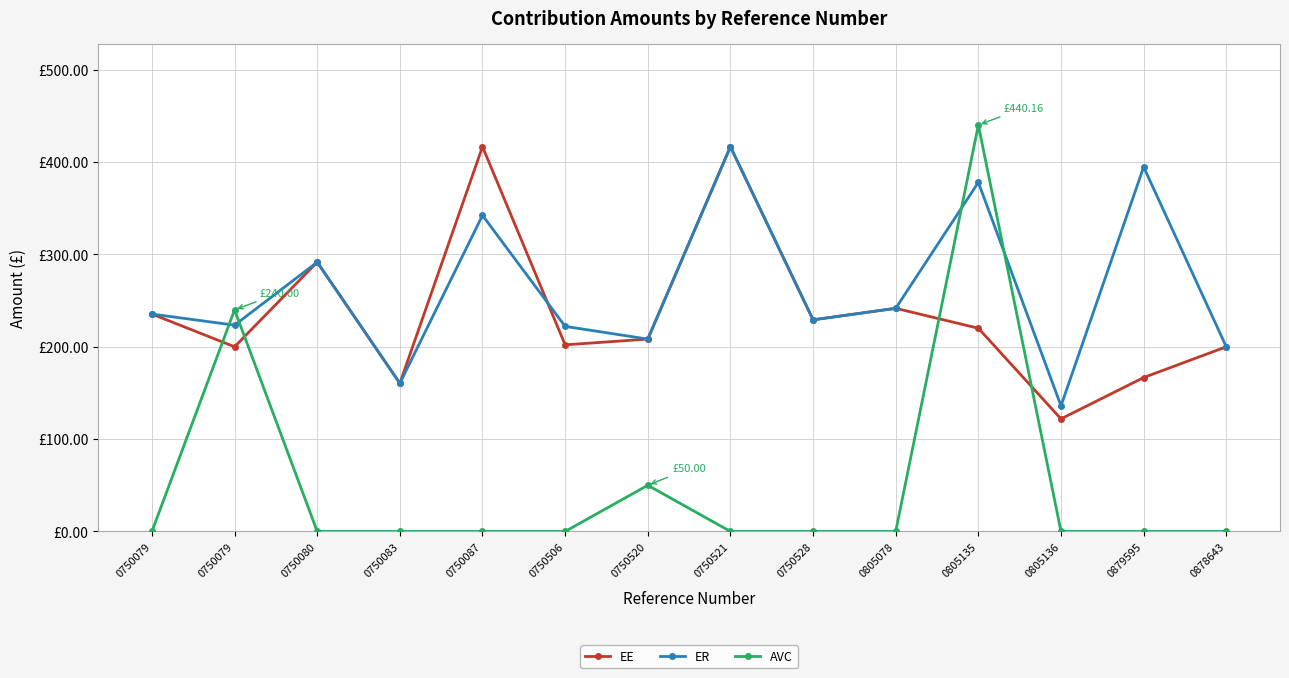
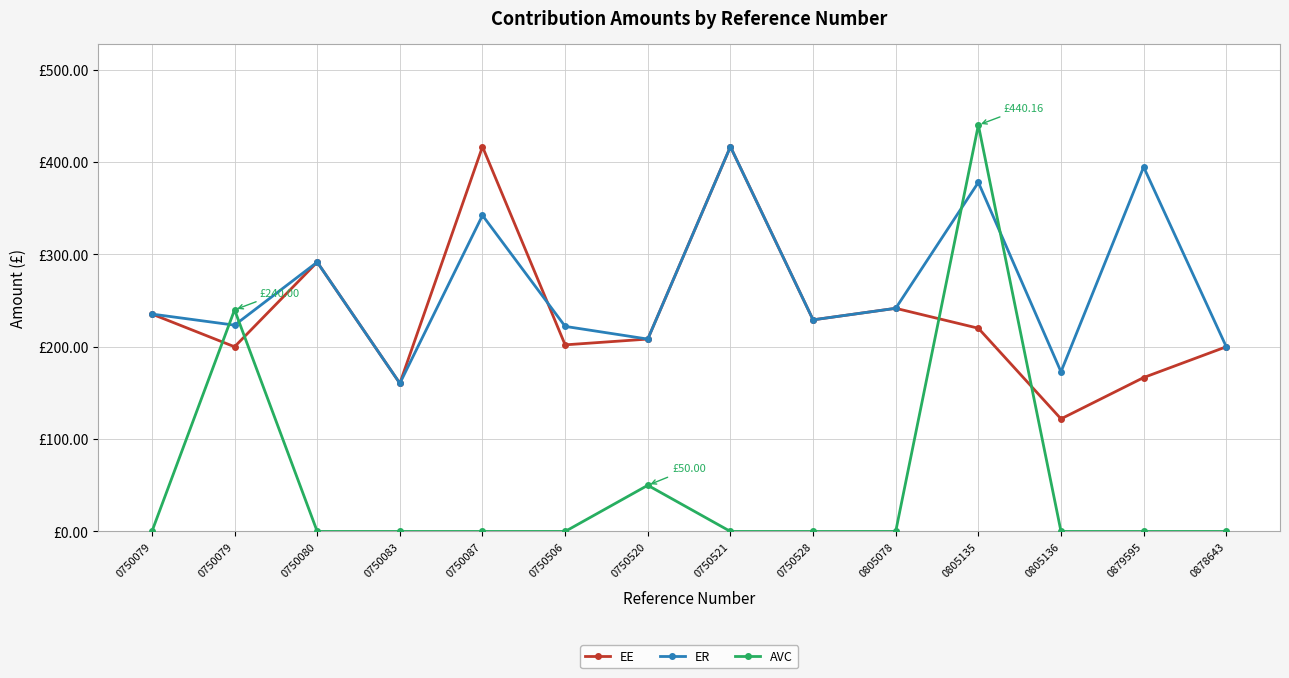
ER, 0805136: £140 -> £170
